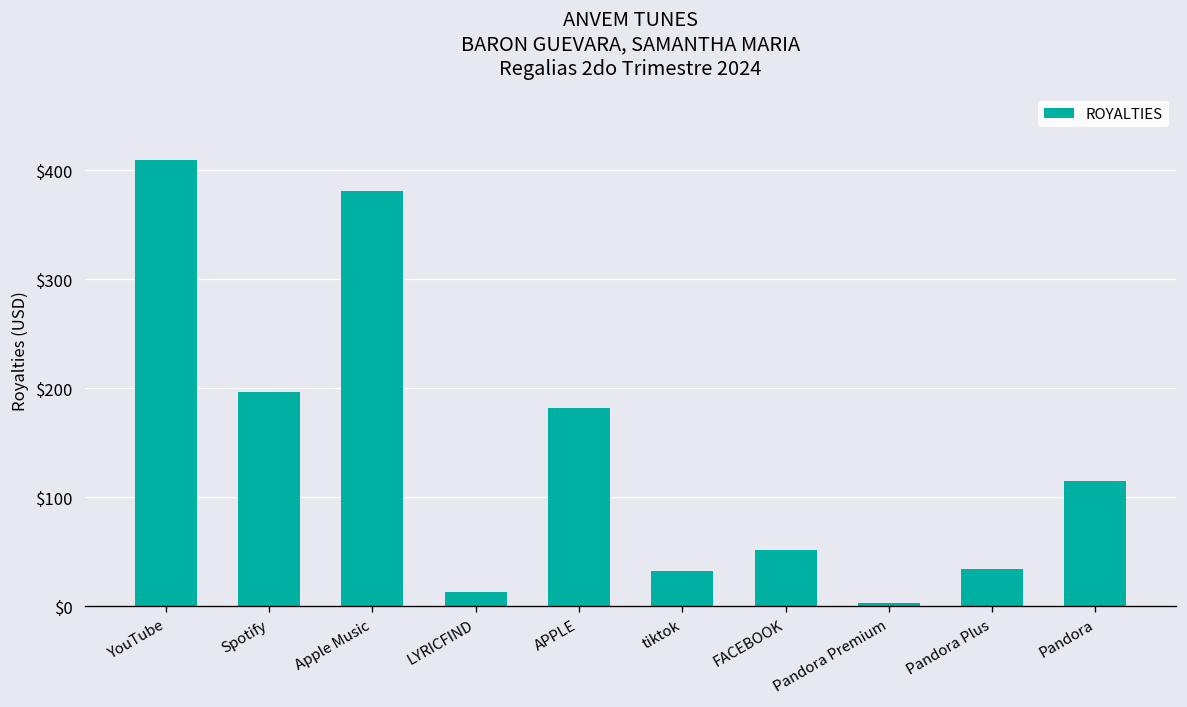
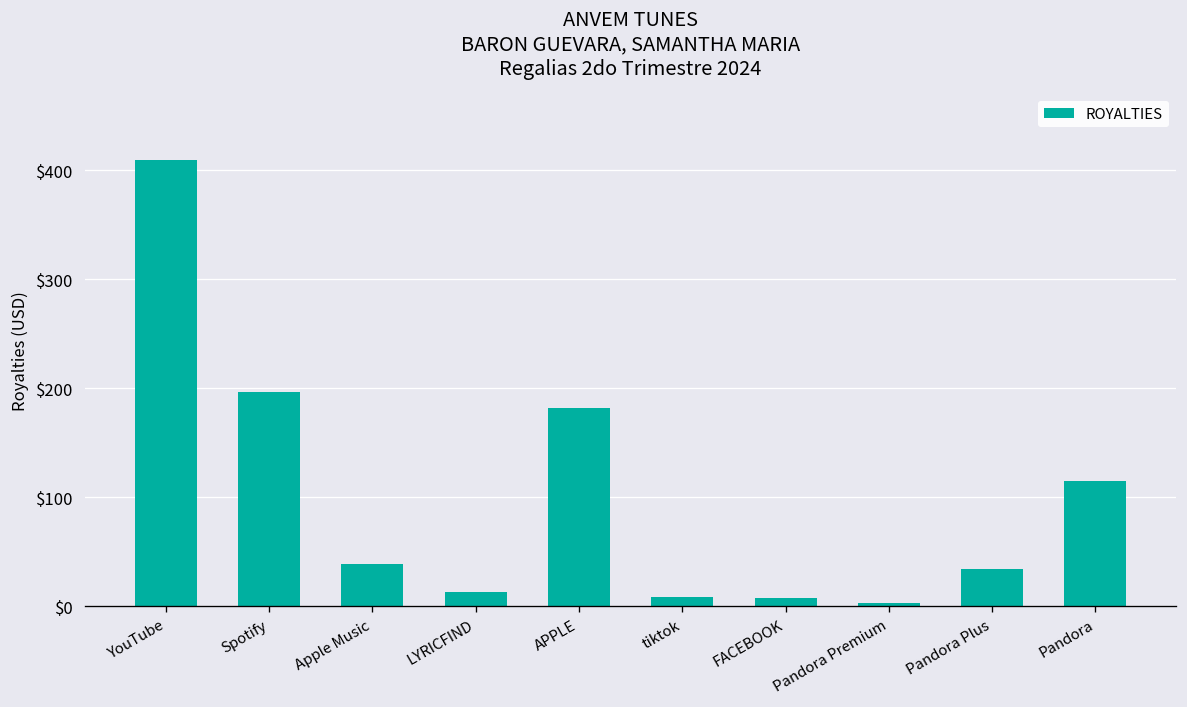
Apple Music: $380 -> $40
tiktok: $30 -> $10
FACEBOOK: $50 -> $10
